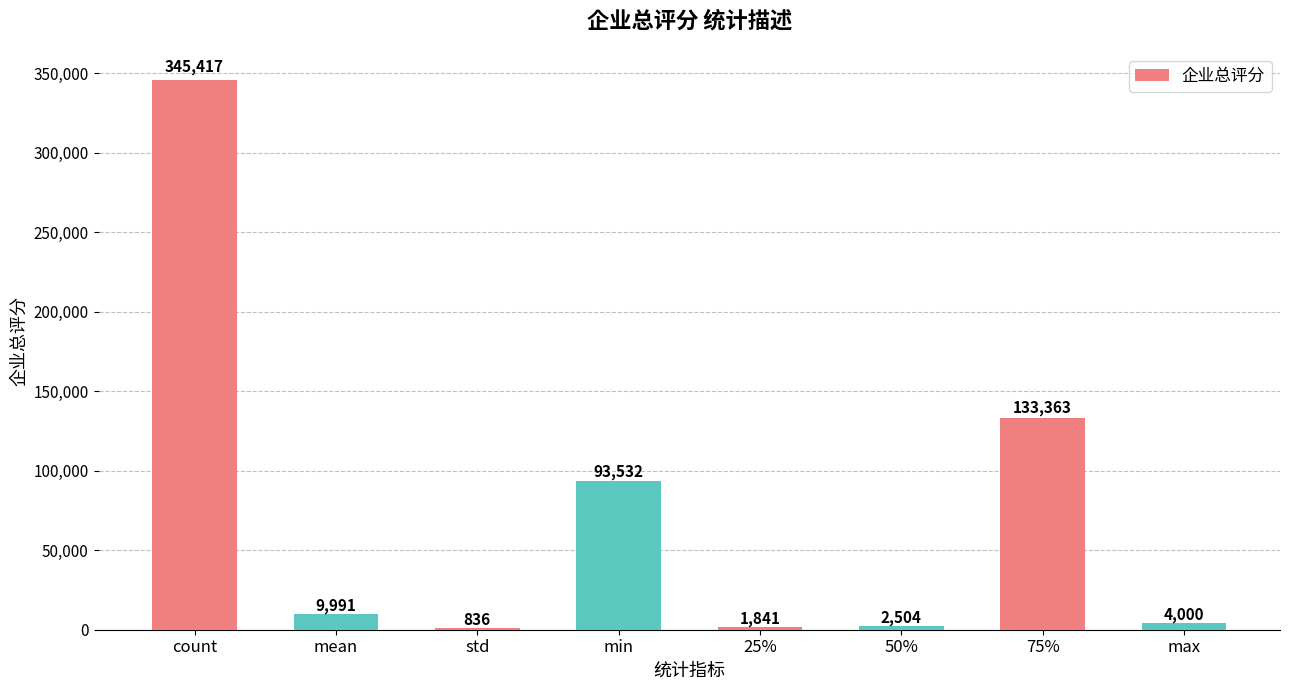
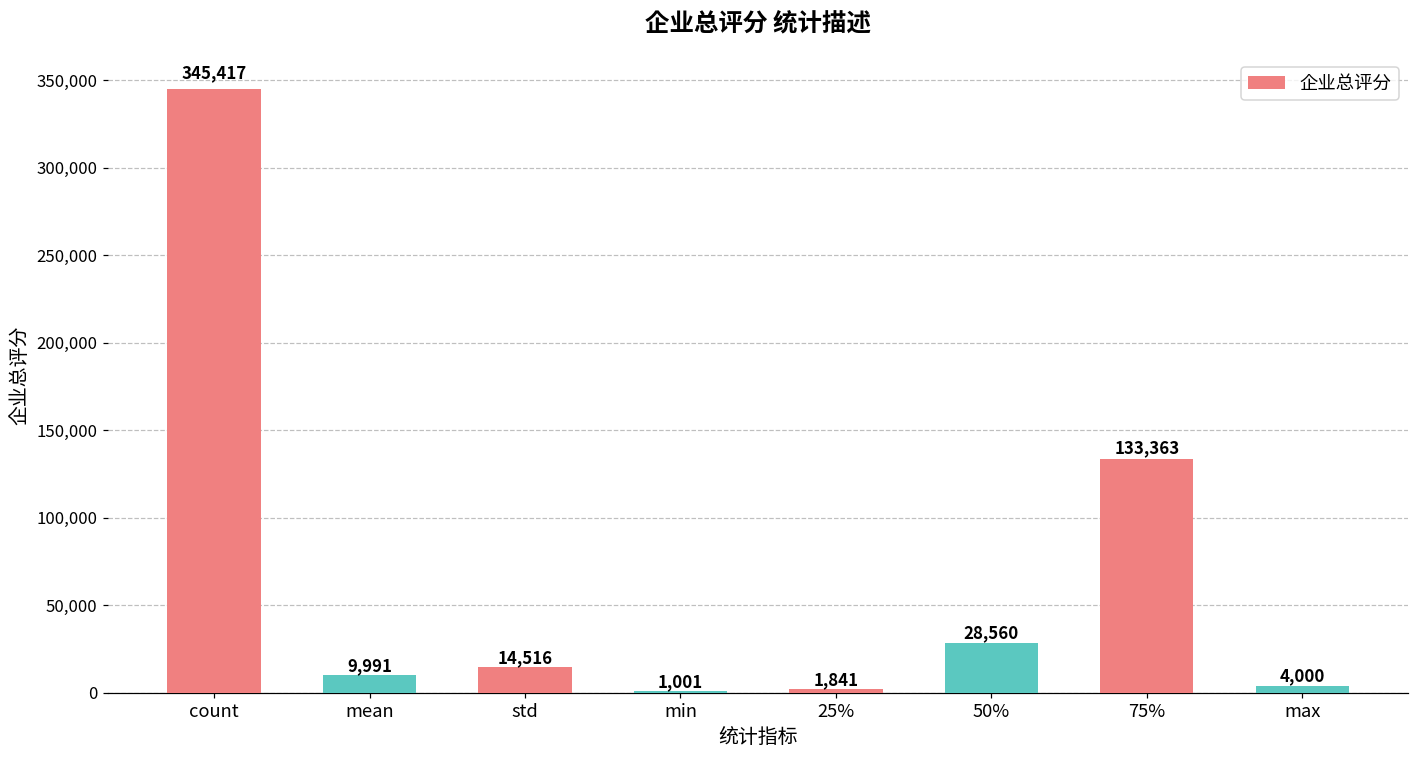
std: 836 -> 14,516
min: 93,532 -> 1,001
50%: 2,504 -> 28,560
